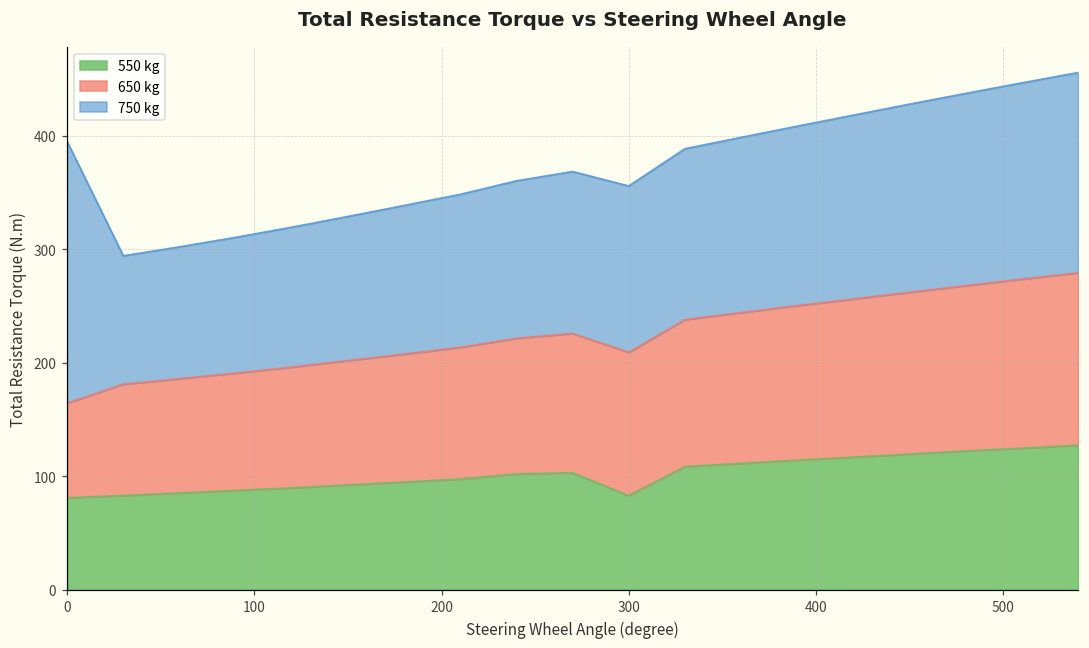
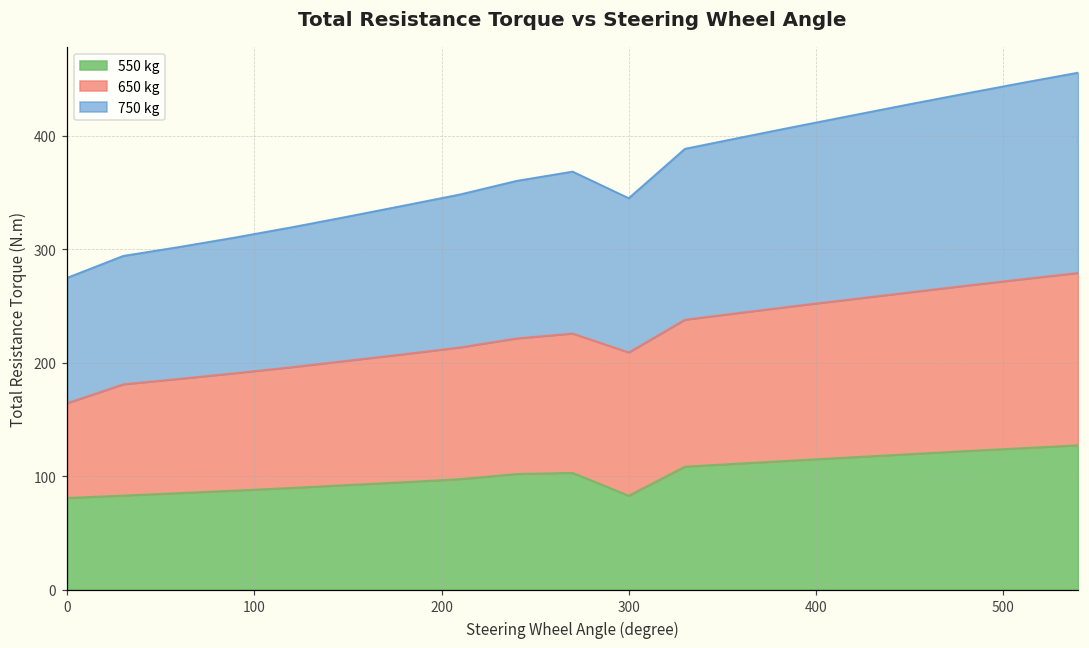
750 kg, 0: 231 -> 110
750 kg, 300: 147 -> 136
